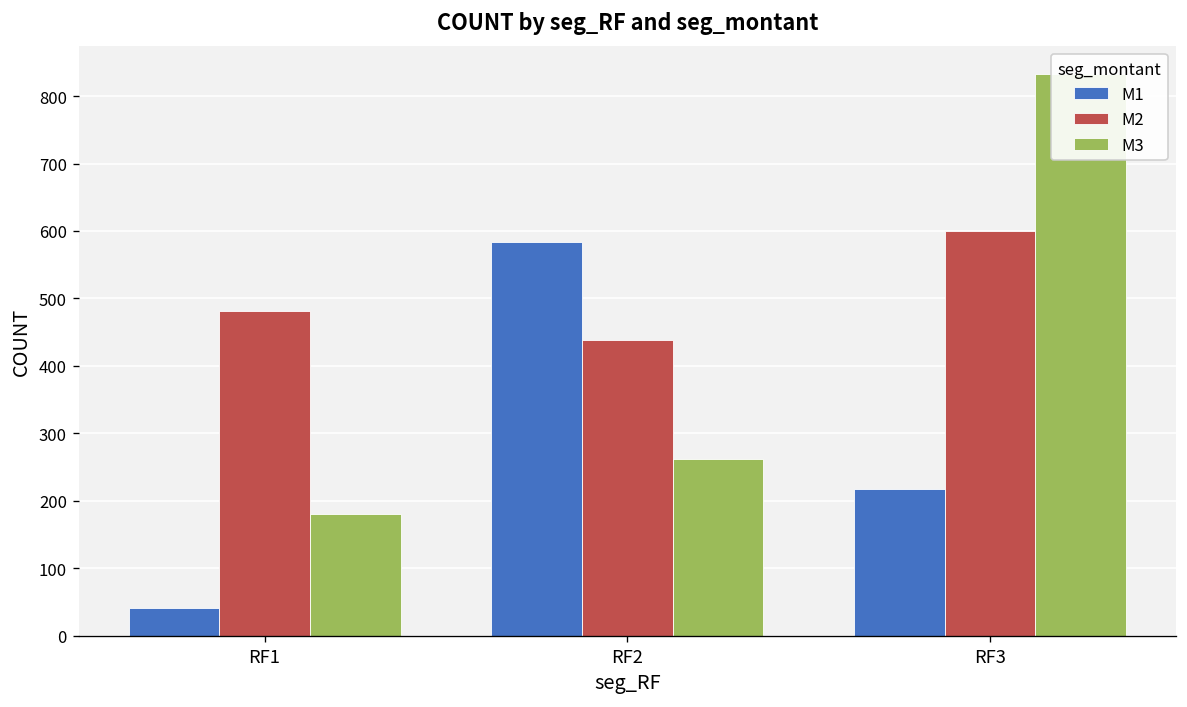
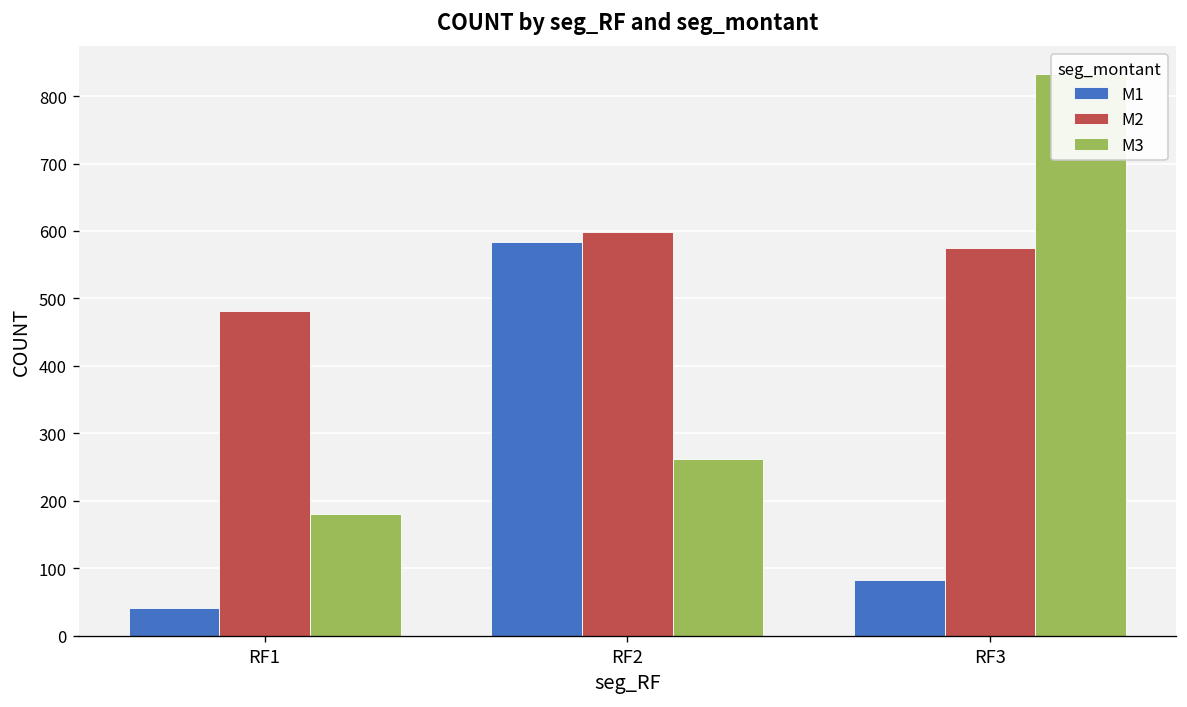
M2, RF2: 440 -> 600
M1, RF3: 220 -> 80
M2, RF3: 600 -> 580
